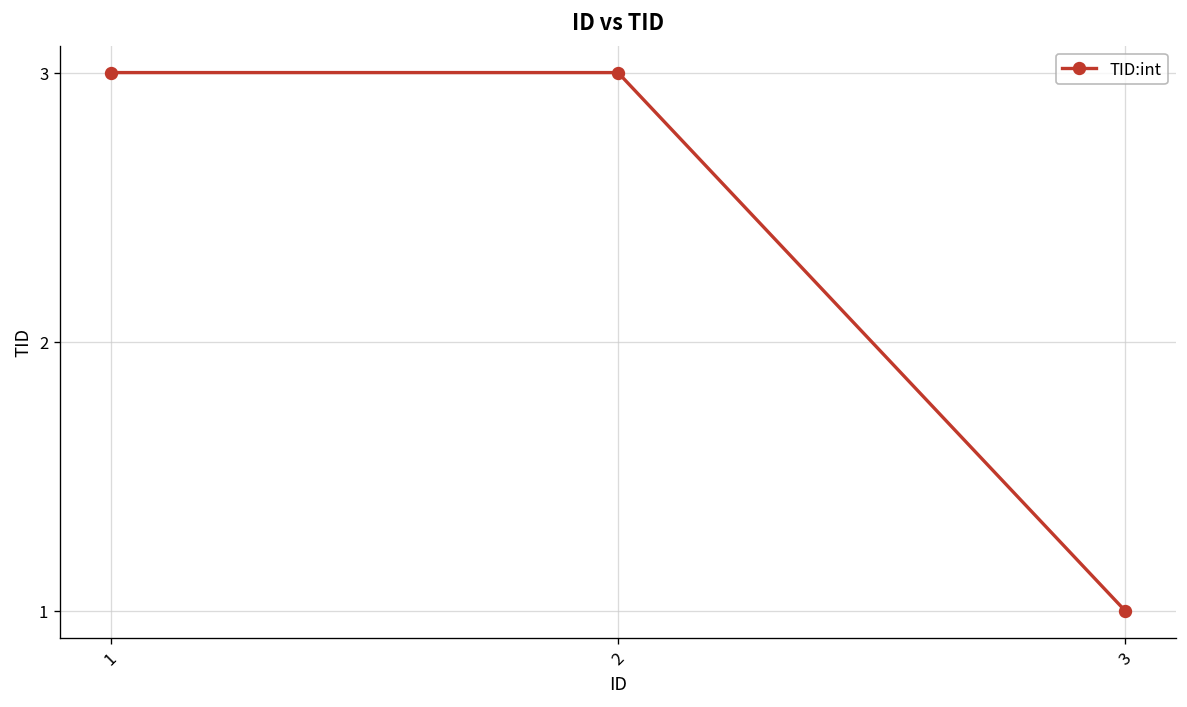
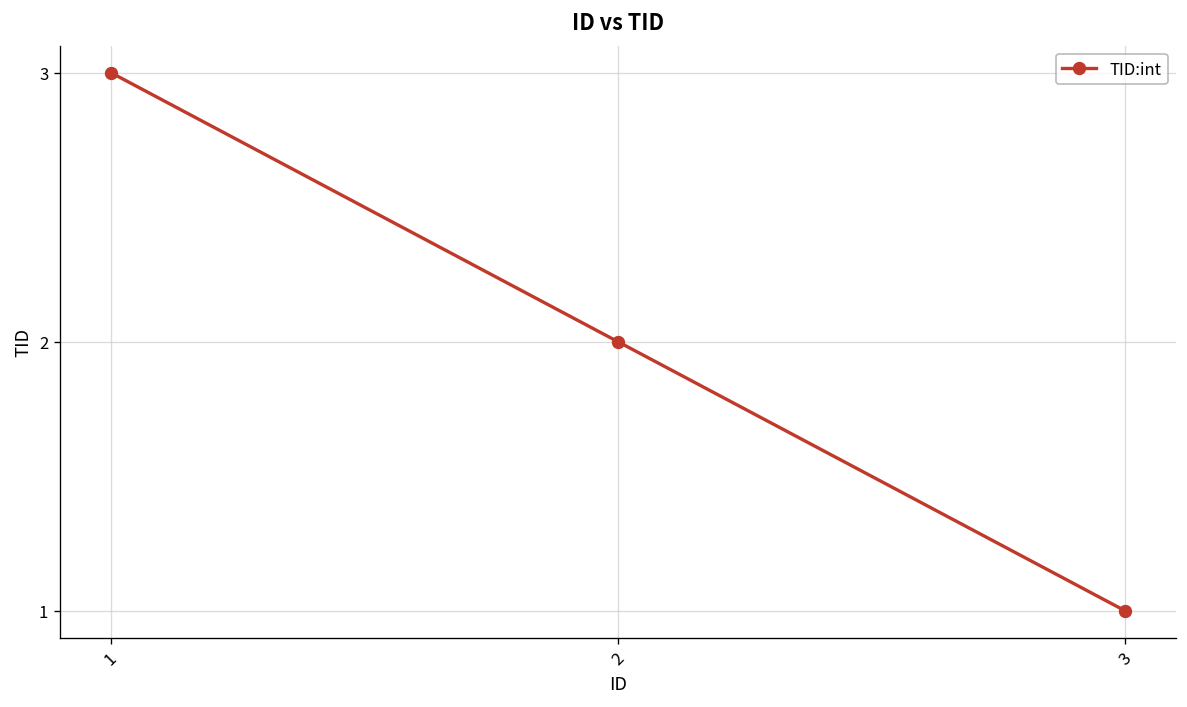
2: 3 -> 2
